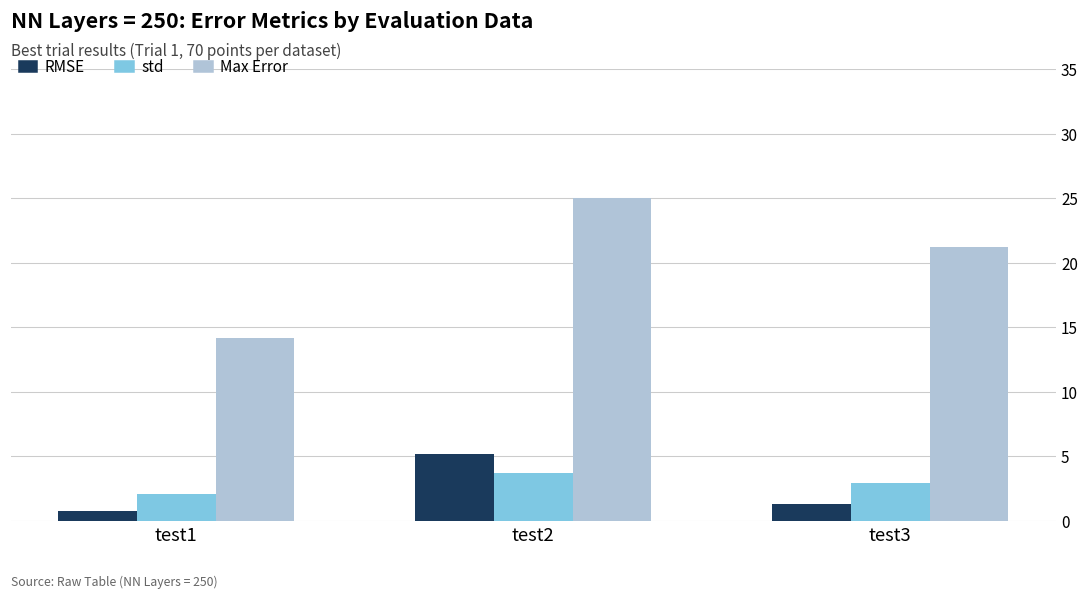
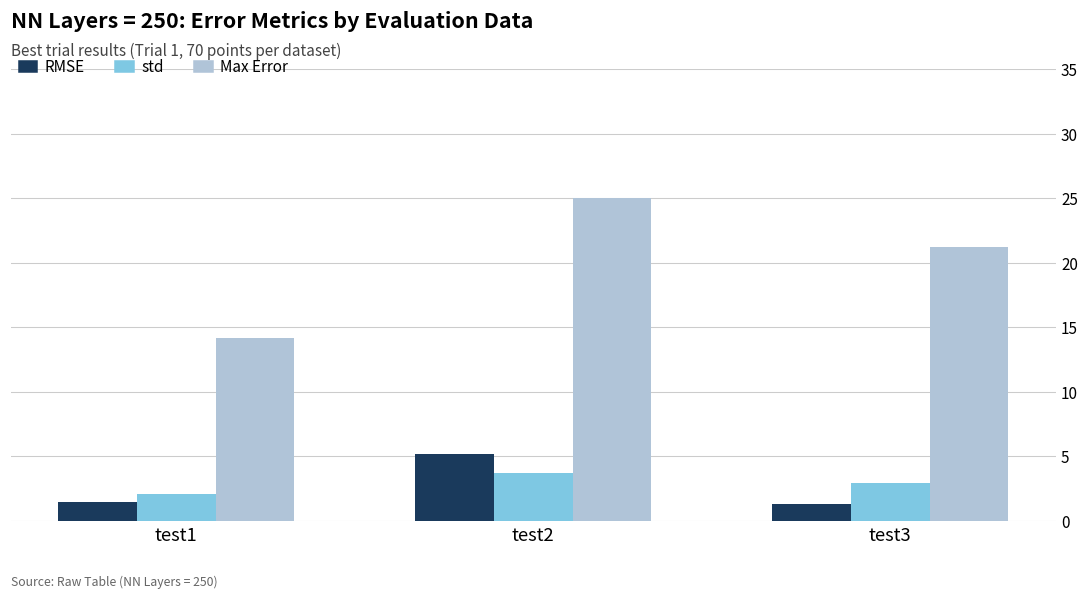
RMSE, test1: 0.8 -> 1.5
